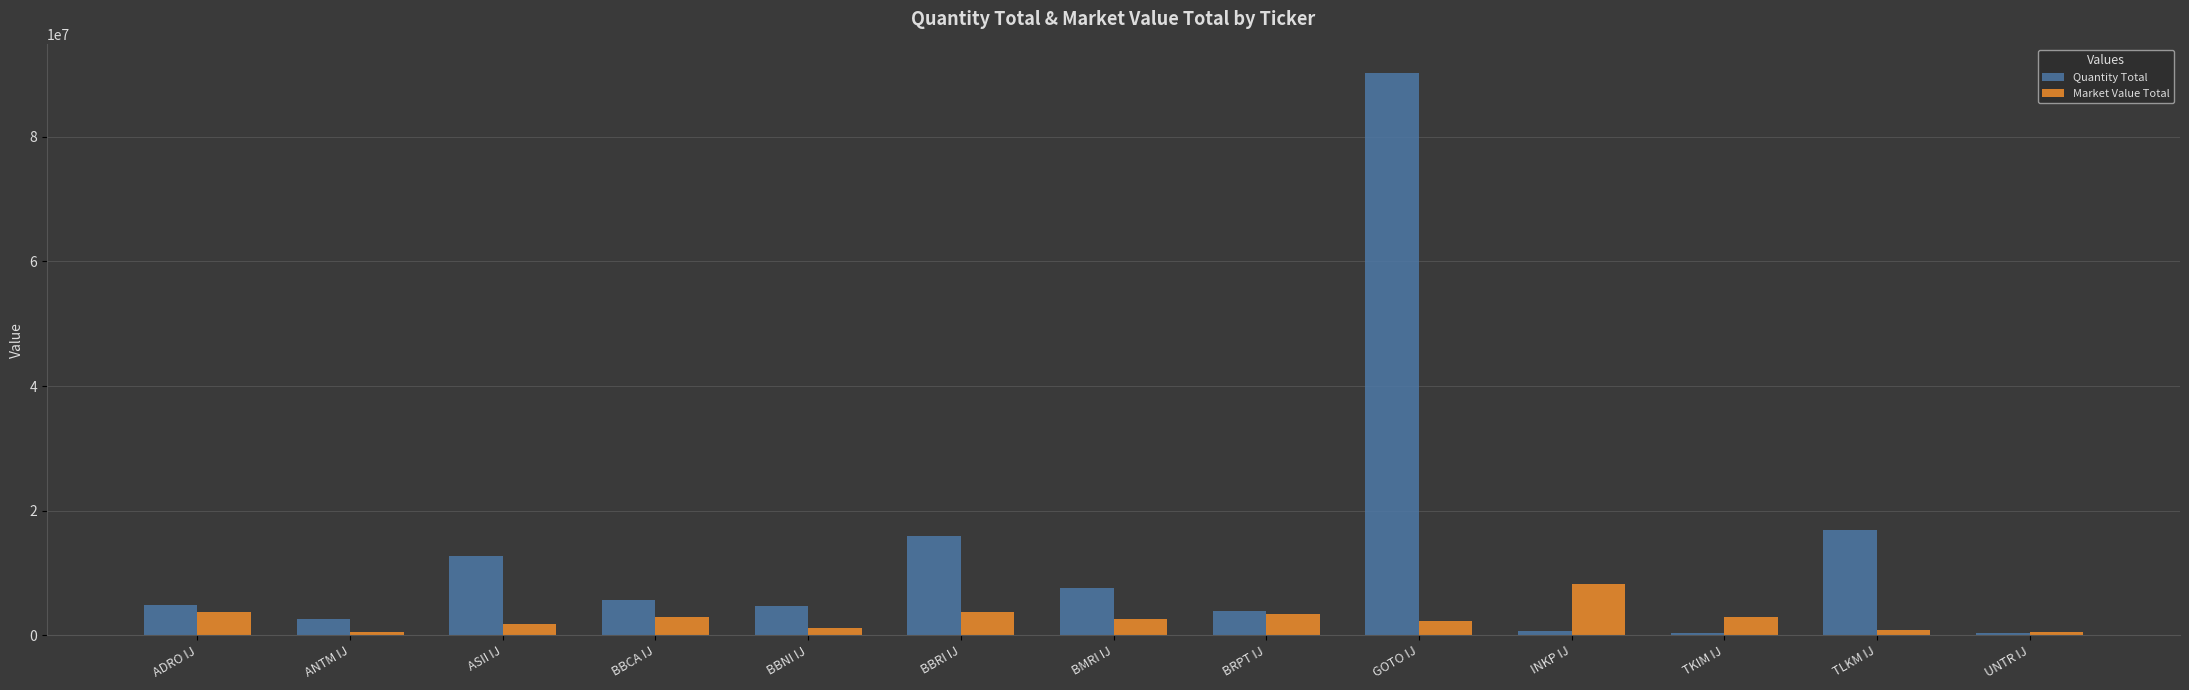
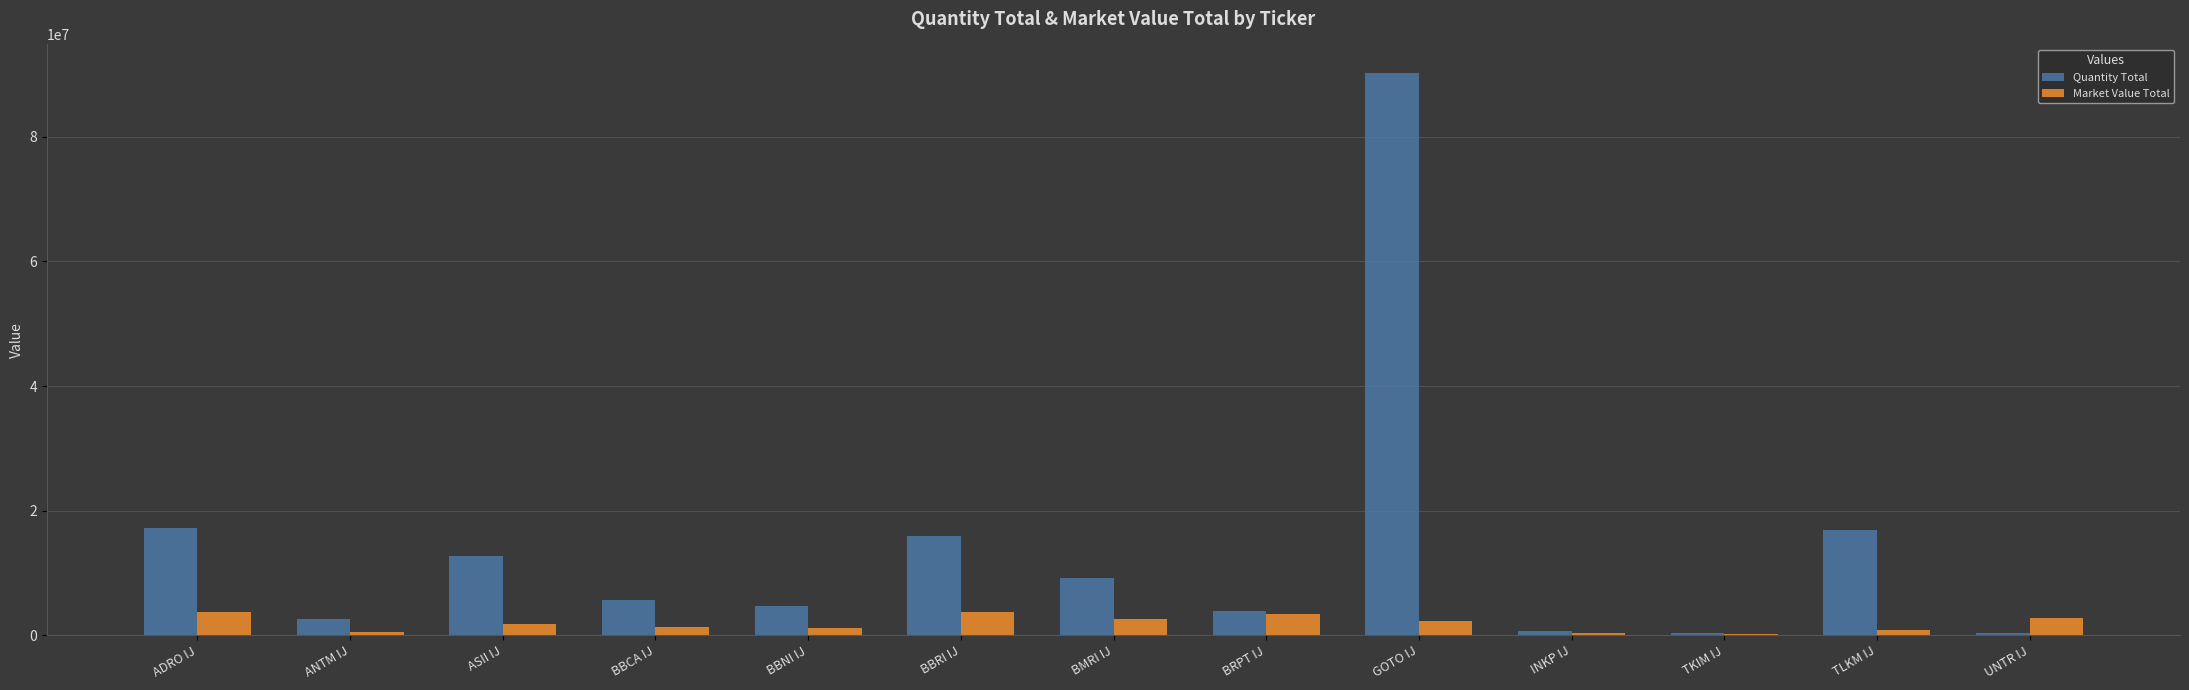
Quantity Total, ADRO IJ: 5000000 -> 17000000
Market Value Total, BBCA IJ: 3000000 -> 1000000
Quantity Total, BMRI IJ: 8000000 -> 9000000
Market Value Total, INKP IJ: 8000000 -> 0
Market Value Total, TKIM IJ: 3000000 -> 0
Market Value Total, UNTR IJ: 0 -> 3000000
